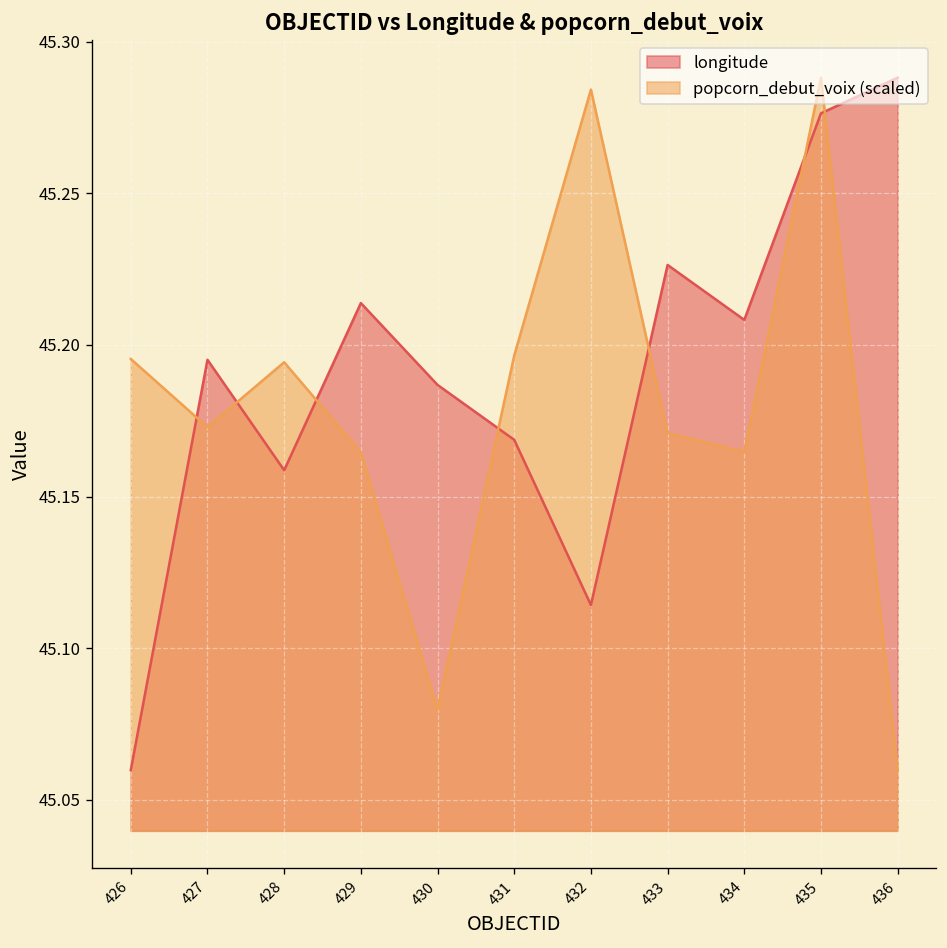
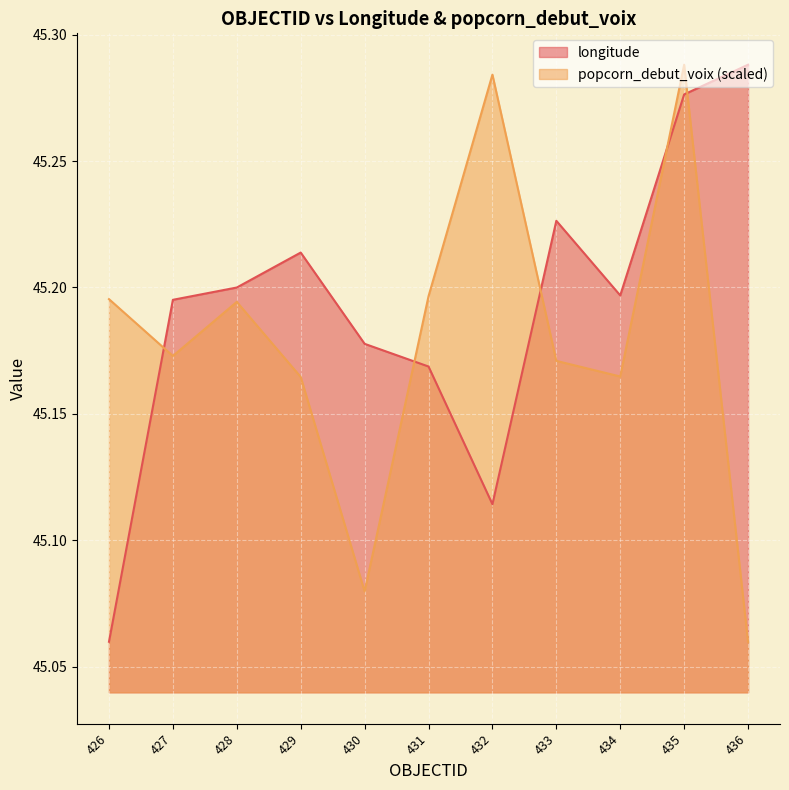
longitude, 428: 45.159 -> 45.200
longitude, 430: 45.187 -> 45.178
longitude, 434: 45.208 -> 45.197
